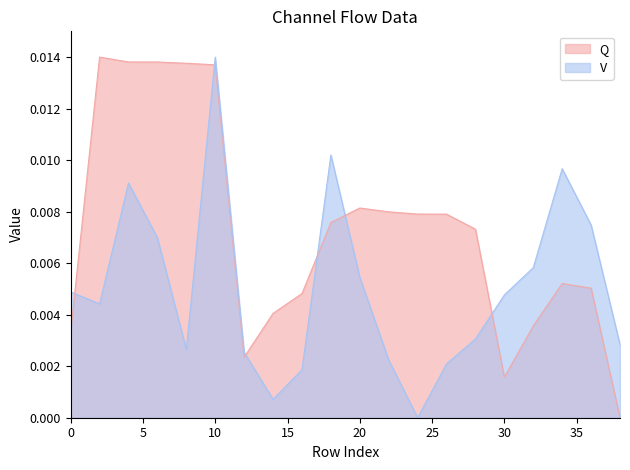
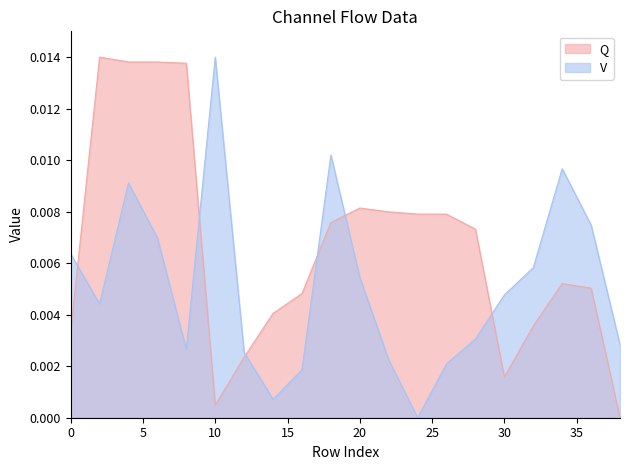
V, 0: 0.0049 -> 0.0064
Q, 10: 0.0137 -> 0.0005
